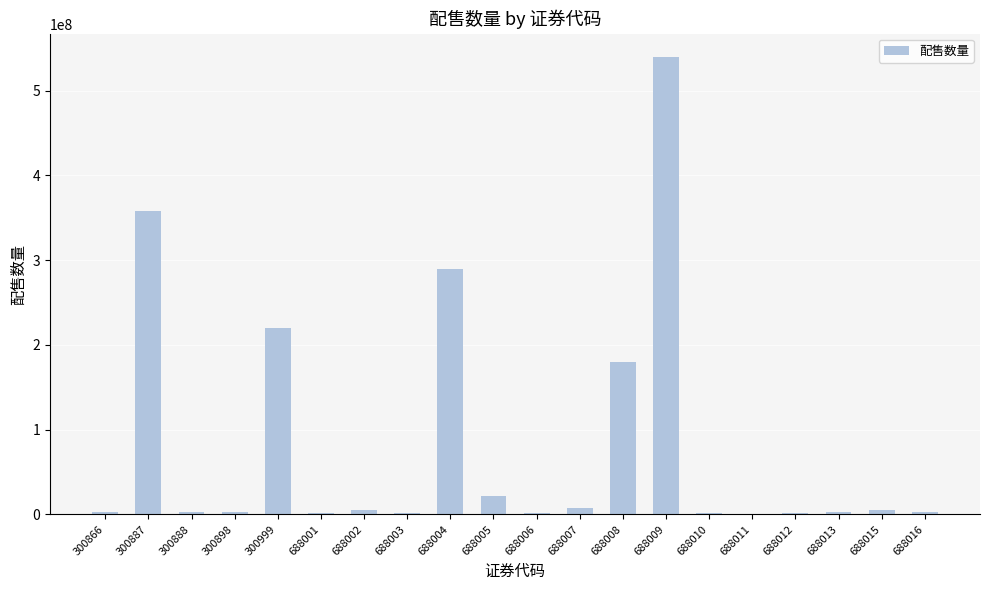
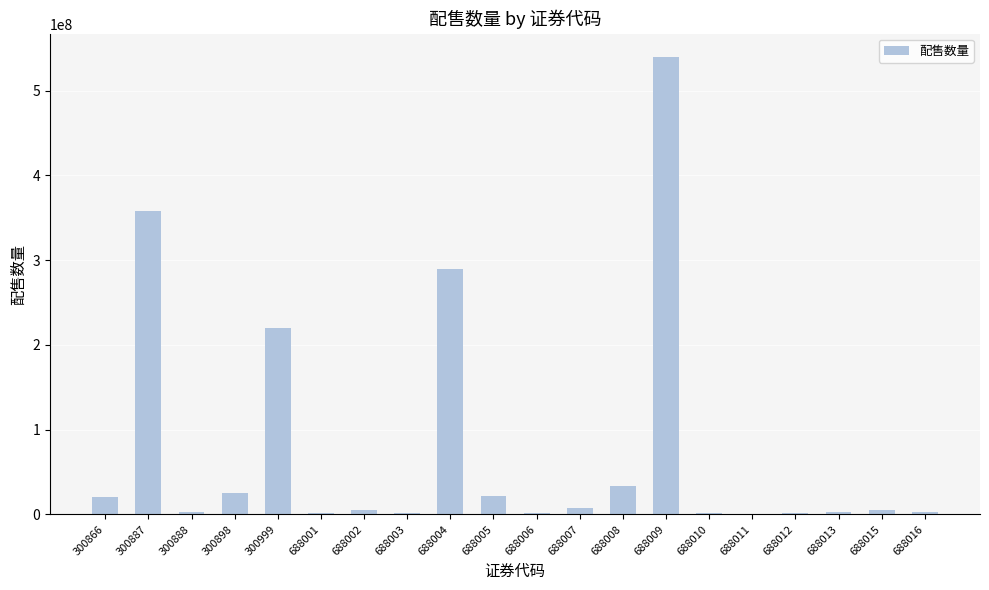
300866: 0 -> 20000000
300898: 0 -> 30000000
688008: 180000000 -> 30000000
